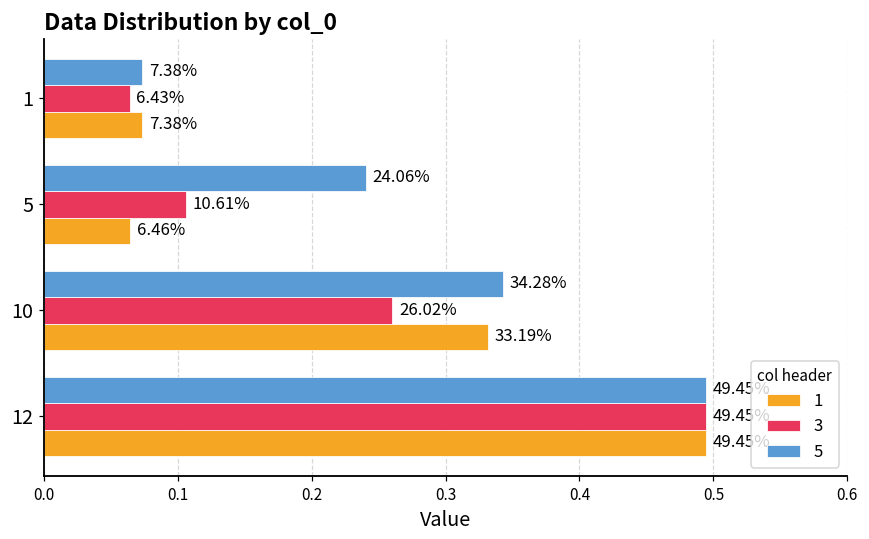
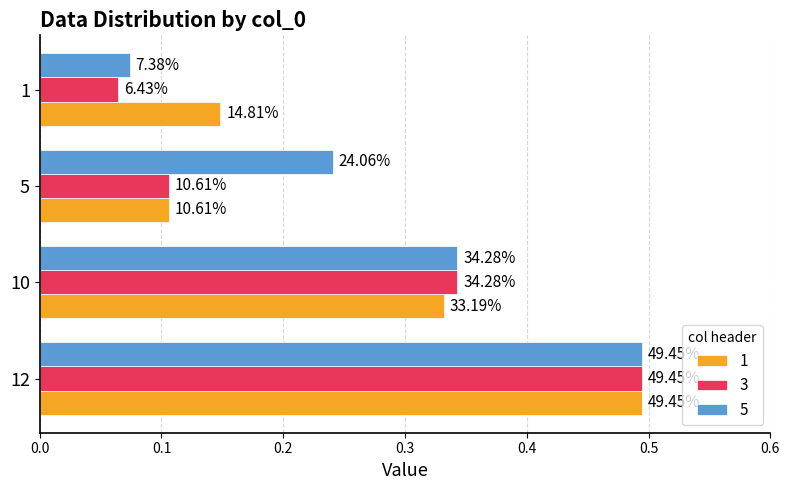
1, 1: 7.38% -> 14.81%
1, 5: 6.46% -> 10.61%
3, 10: 26.02% -> 34.28%
